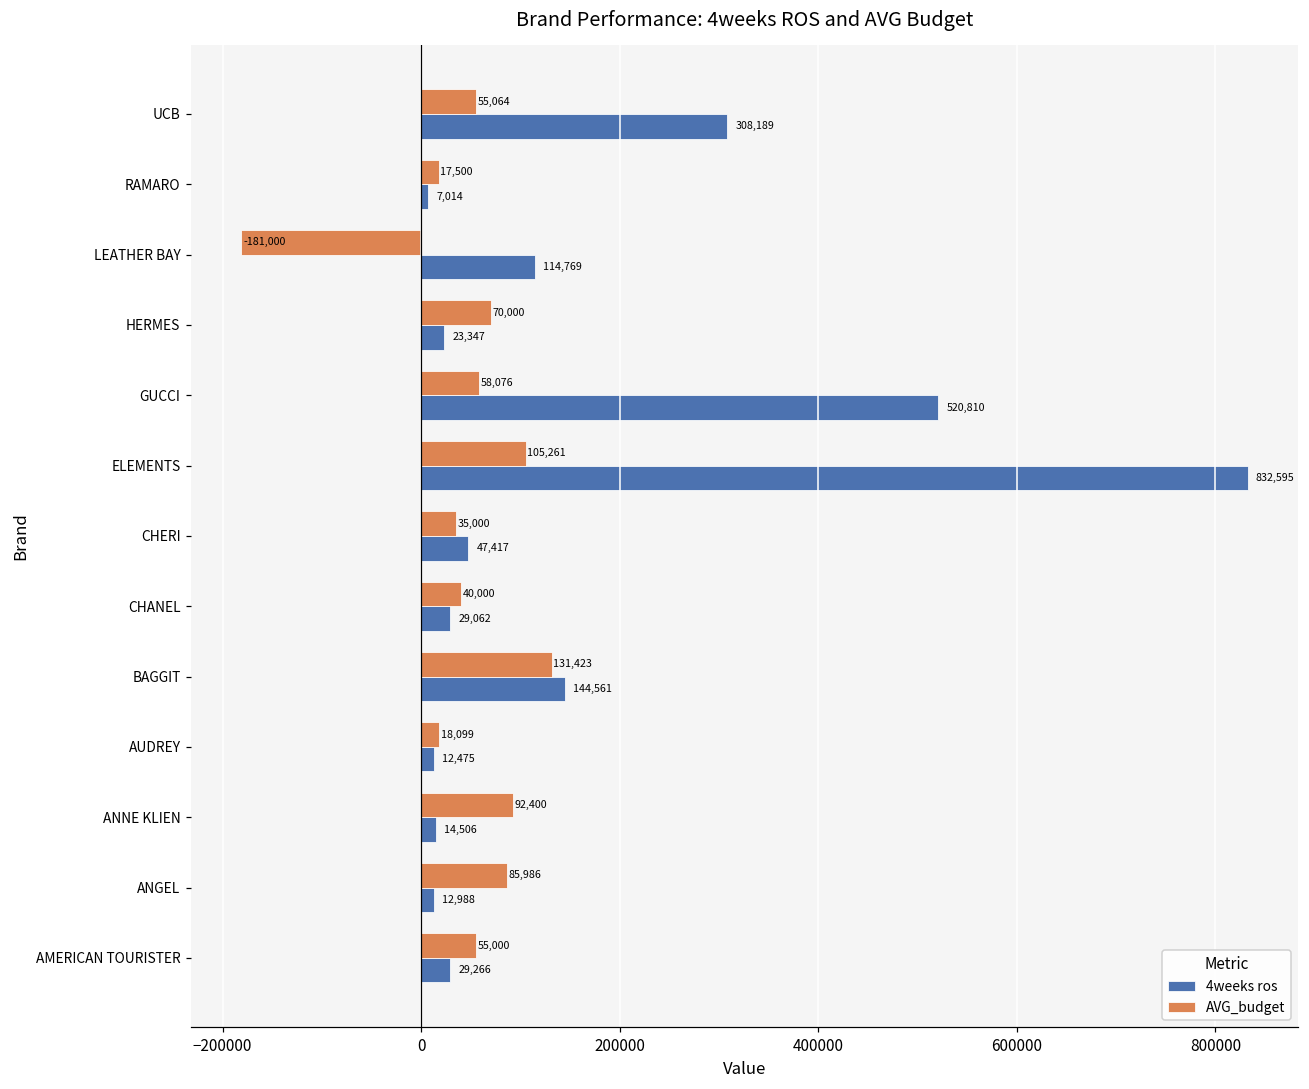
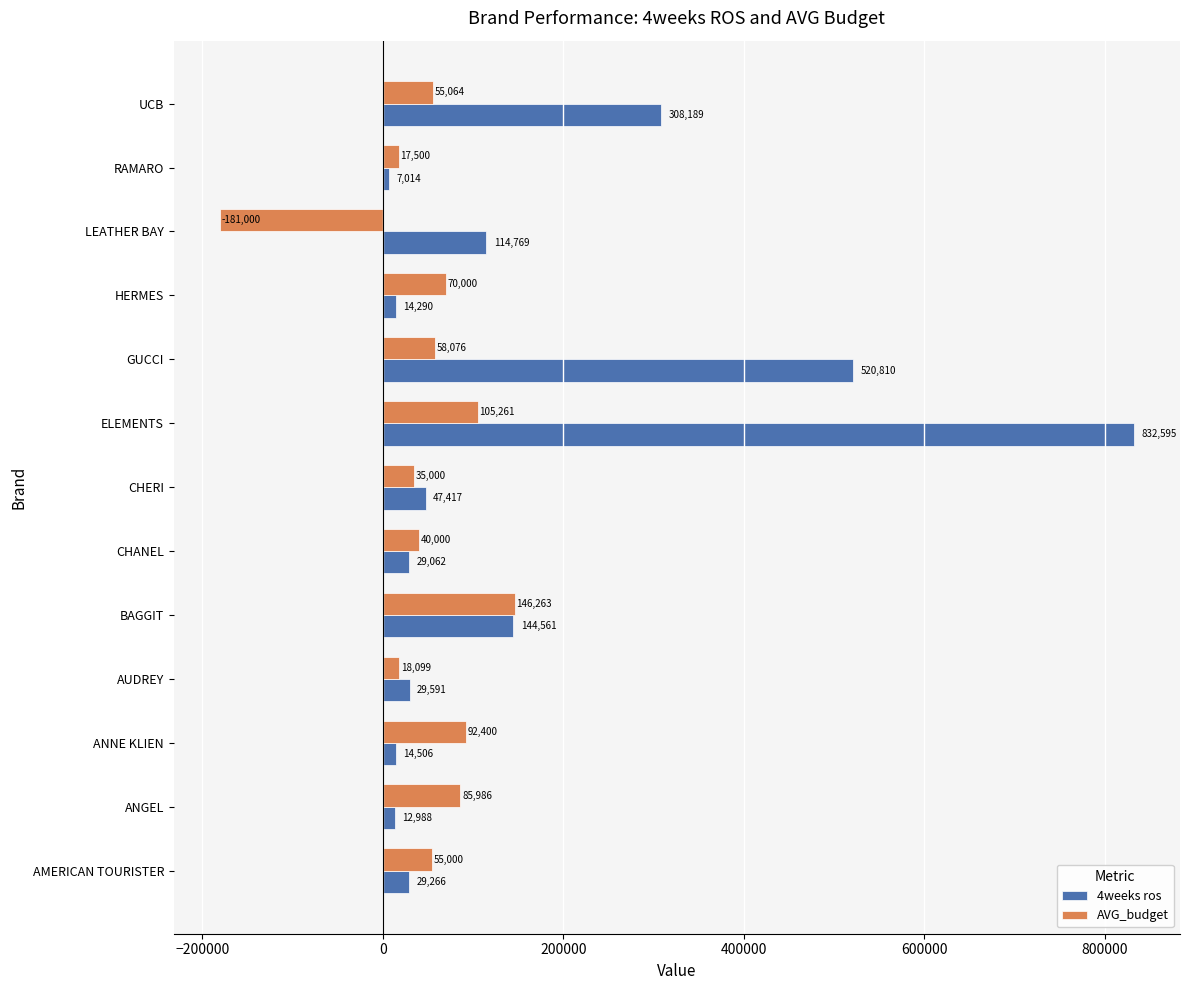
4weeks ros, HERMES: 23,347 -> 14,290
AVG_budget, BAGGIT: 131,423 -> 146,263
4weeks ros, AUDREY: 12,475 -> 29,591
